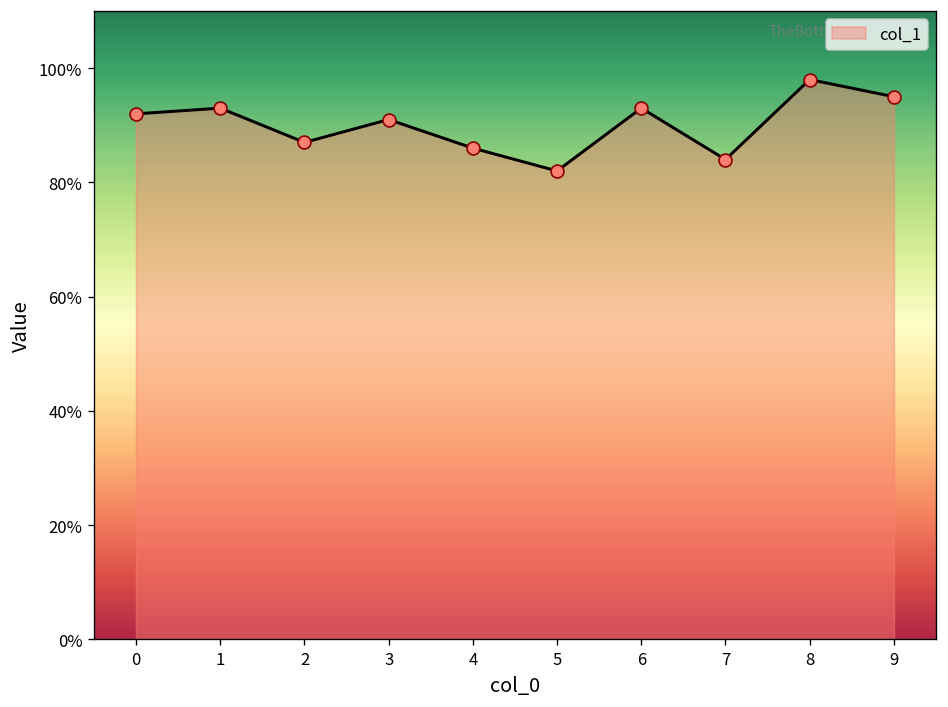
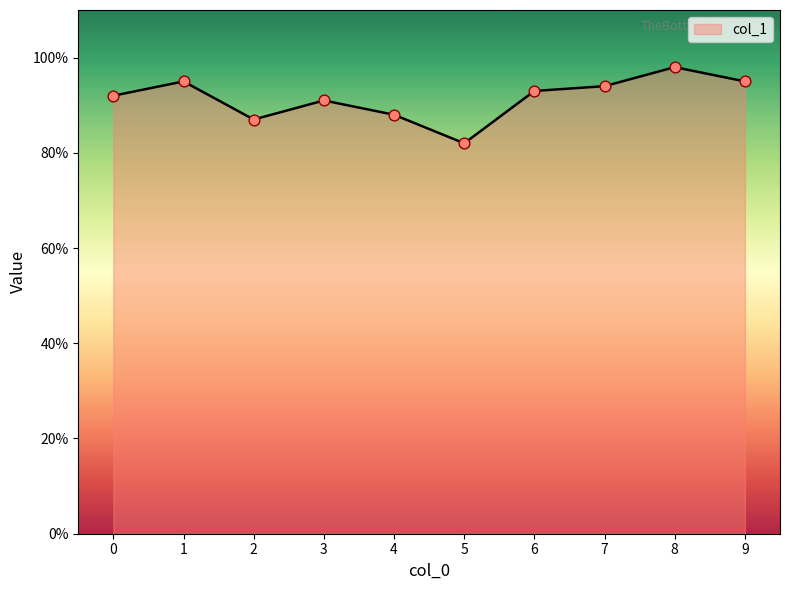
1: 93% -> 95%
4: 86% -> 88%
7: 84% -> 94%
